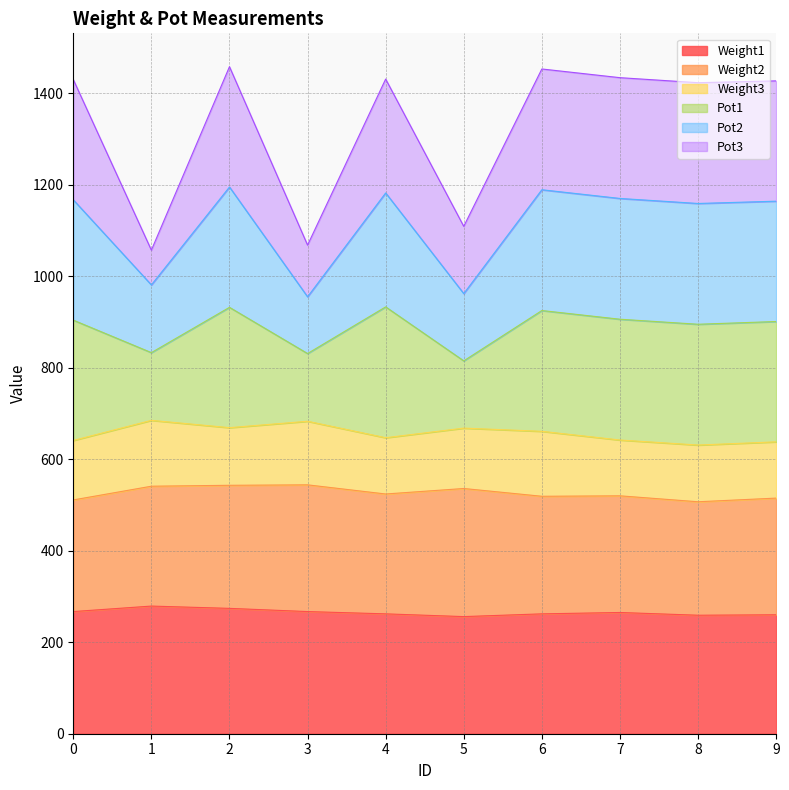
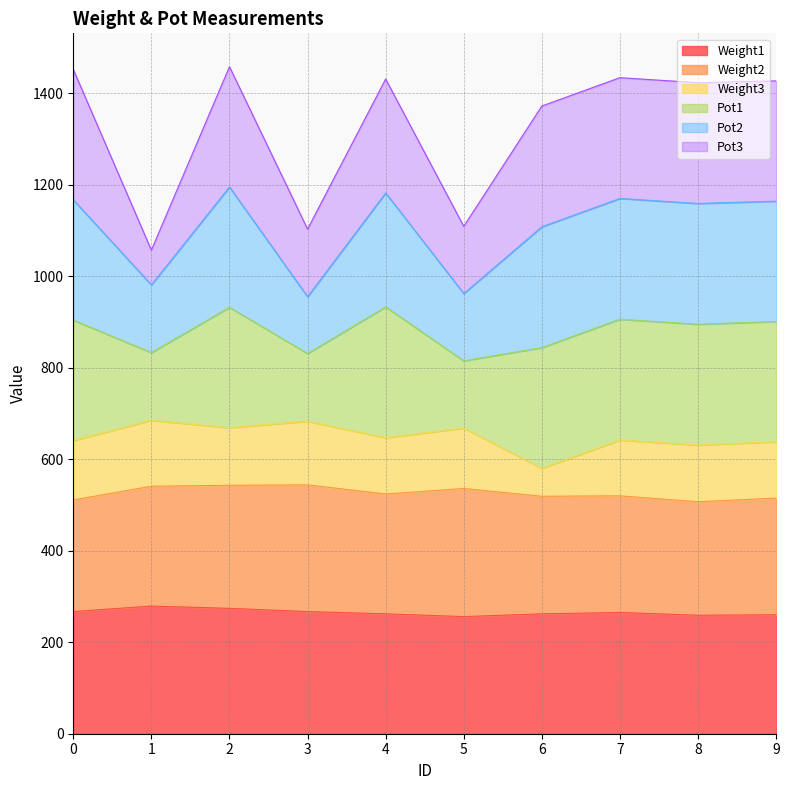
Pot3, 0: 260 -> 290
Pot3, 3: 110 -> 150
Weight3, 6: 140 -> 60
